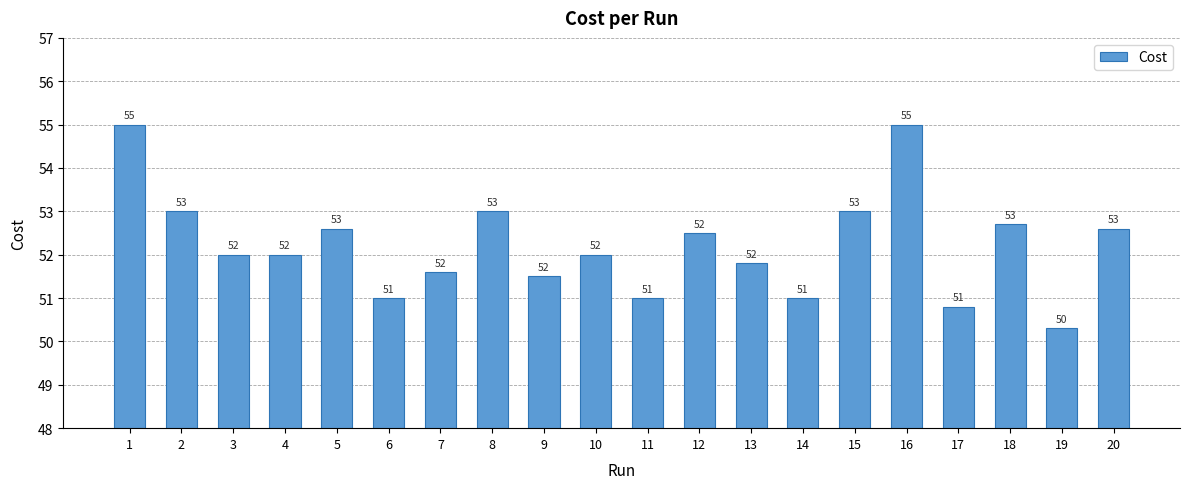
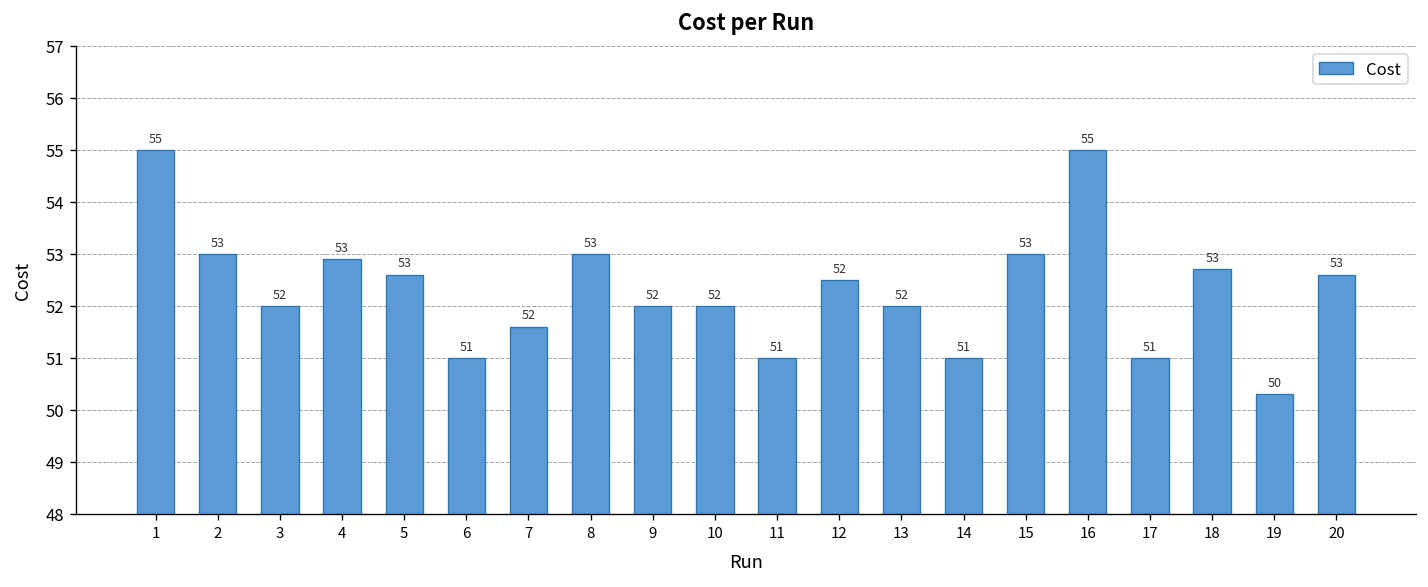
4: 52 -> 53
9: 51.5 -> 52.0
13: 51.8 -> 52.0
17: 50.8 -> 51.0
